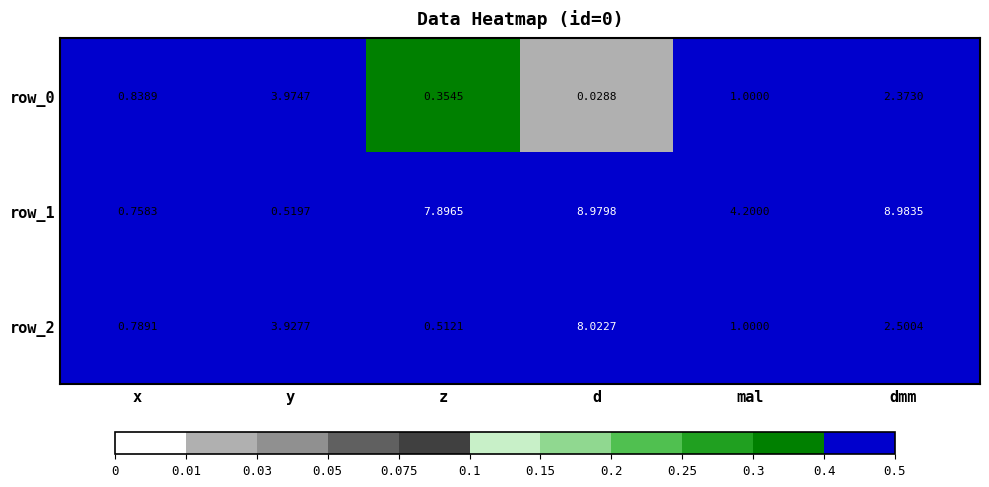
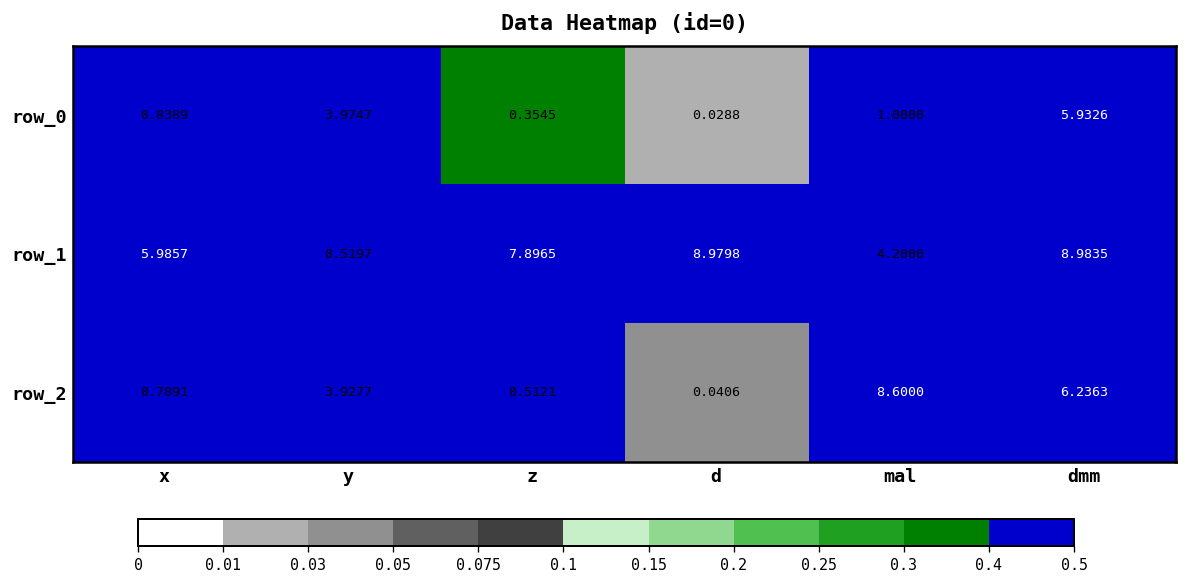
Data Heatmap (id=0), row_0, dmm: 2.3730 -> 5.9326
Data Heatmap (id=0), row_1, x: 0.7583 -> 5.9857
Data Heatmap (id=0), row_2, d: 8.0227 -> 0.0406
Data Heatmap (id=0), row_2, mal: 1.0000 -> 8.6000
Data Heatmap (id=0), row_2, dmm: 2.5004 -> 6.2363
